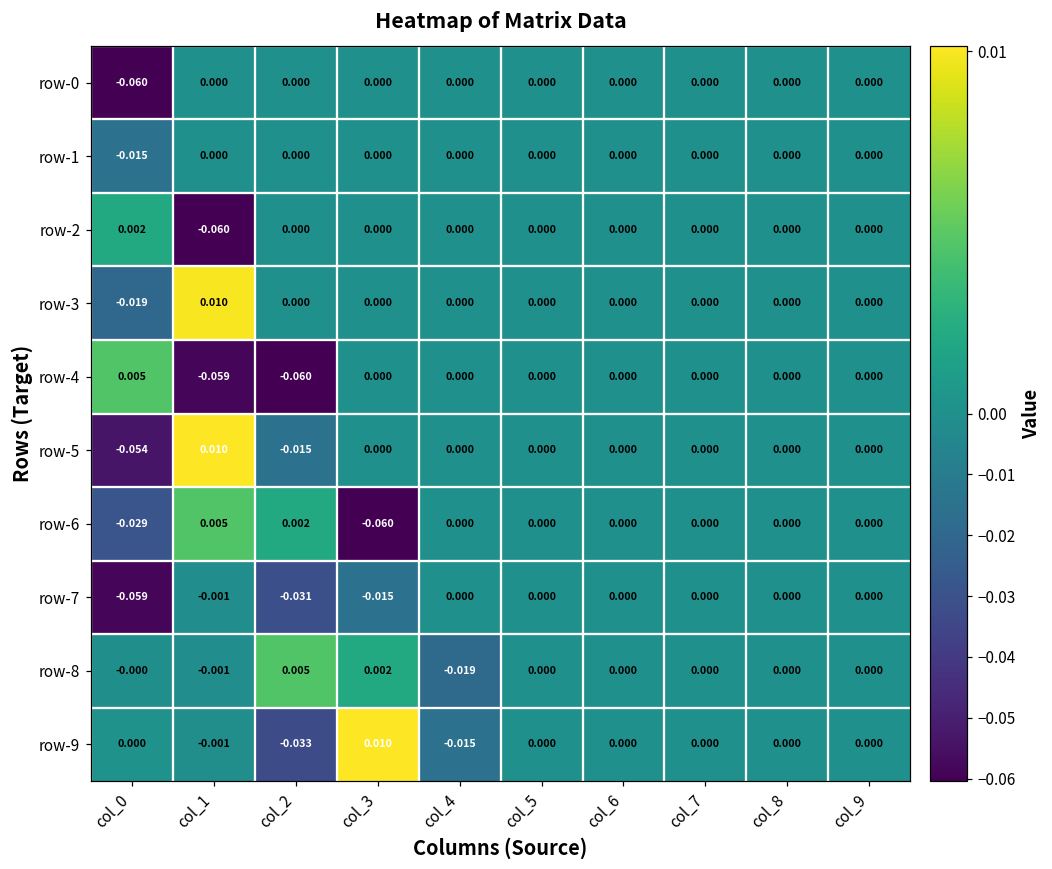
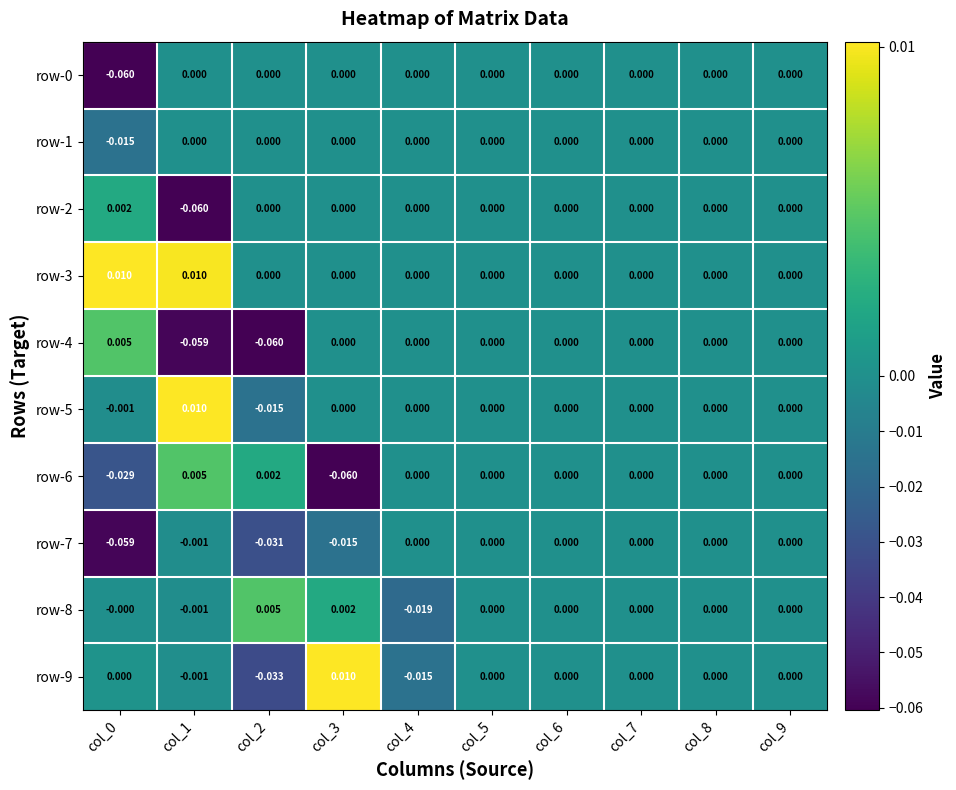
row-3, col_0: -0.019 -> 0.010
row-5, col_0: -0.054 -> -0.001
